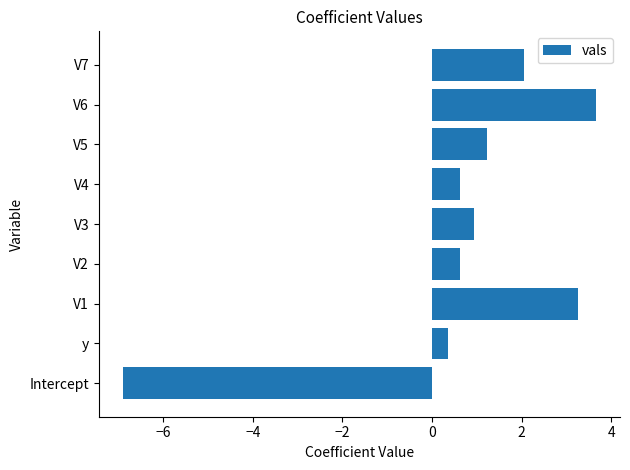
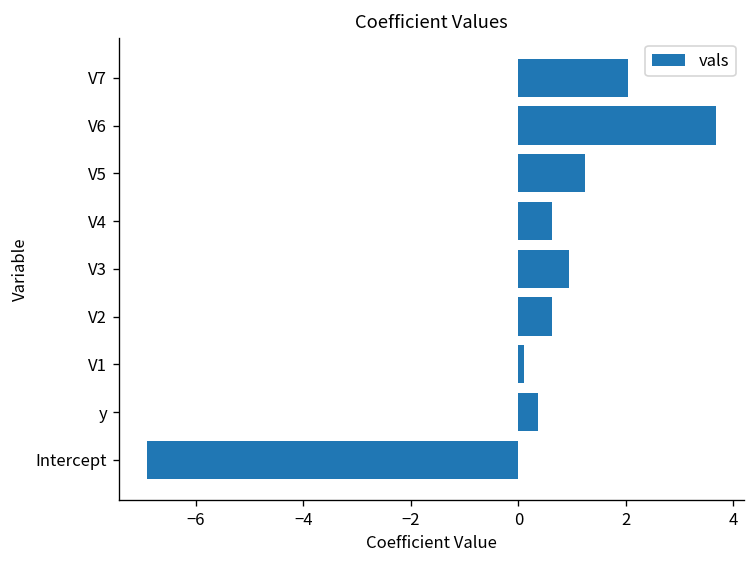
V1: 3.3 -> 0.1
